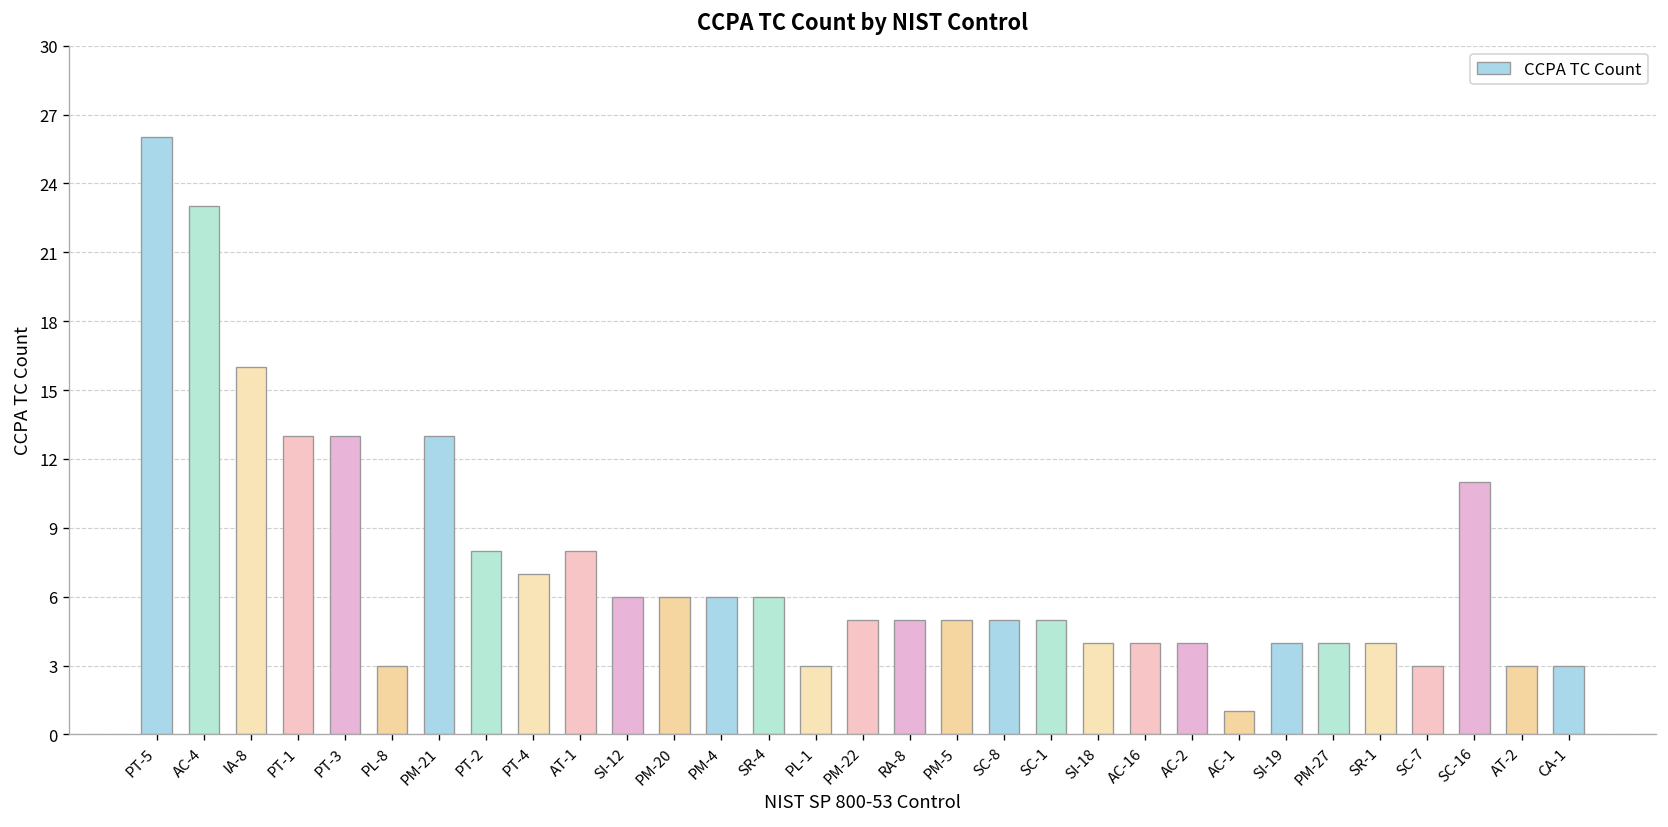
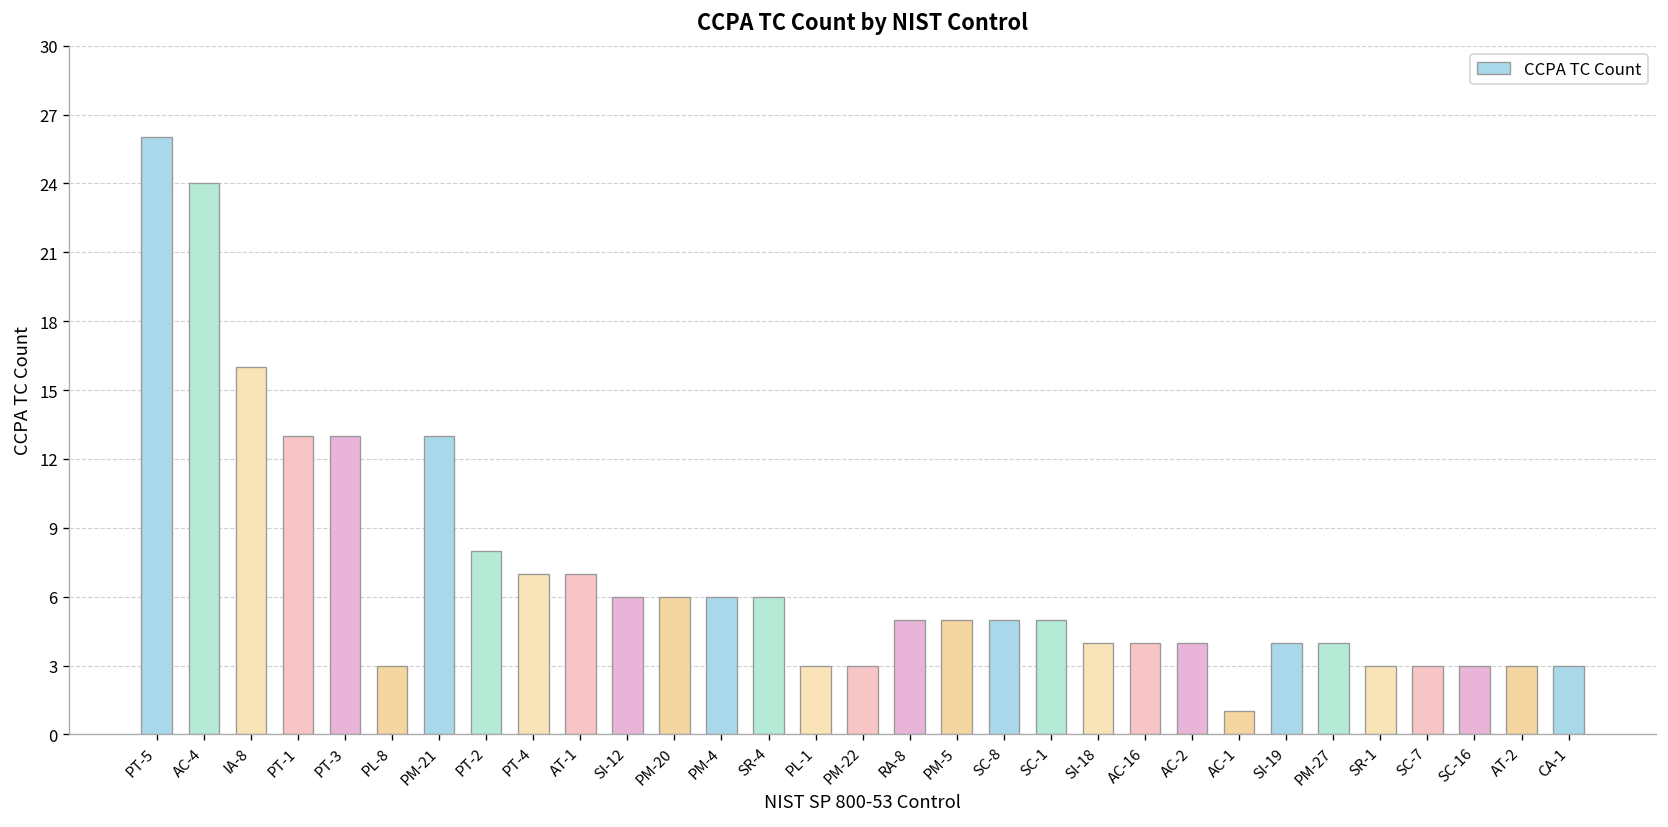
AC-4: 23 -> 24
AT-1: 8 -> 7
PM-22: 5 -> 3
SR-1: 4 -> 3
SC-16: 11 -> 3
